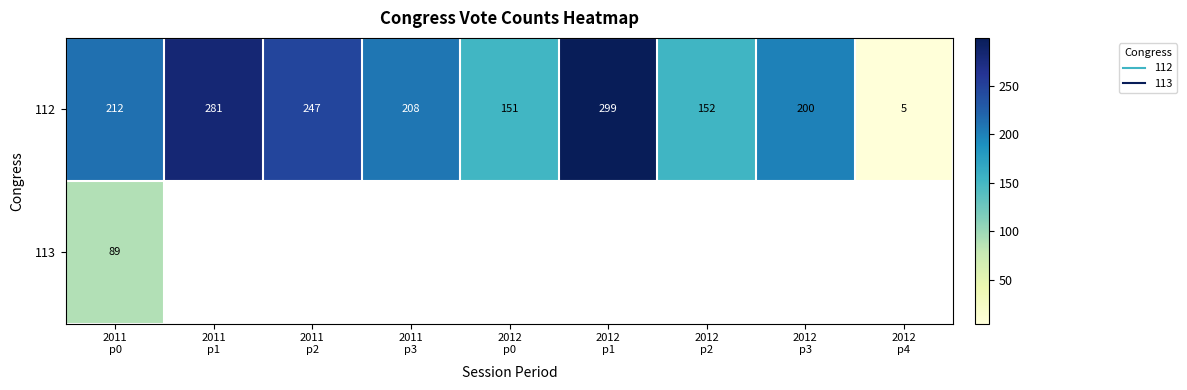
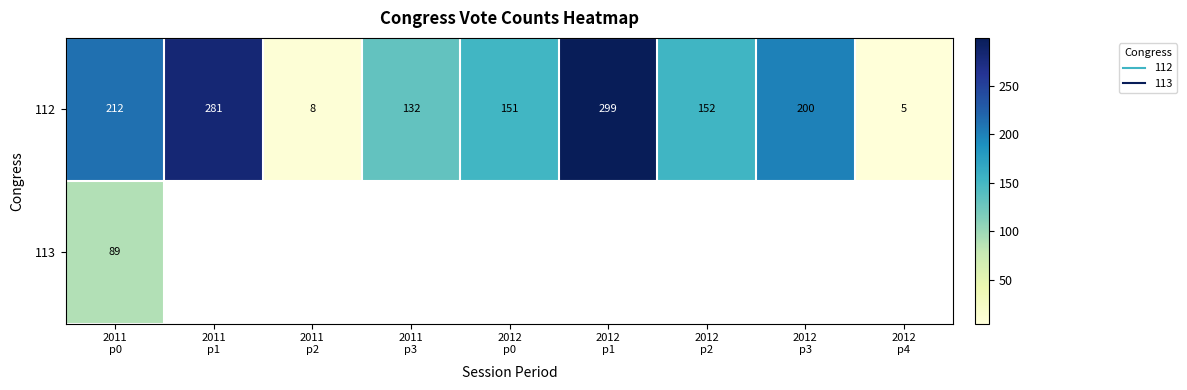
112, 2011 p2: 247 -> 8
112, 2011 p3: 208 -> 132
